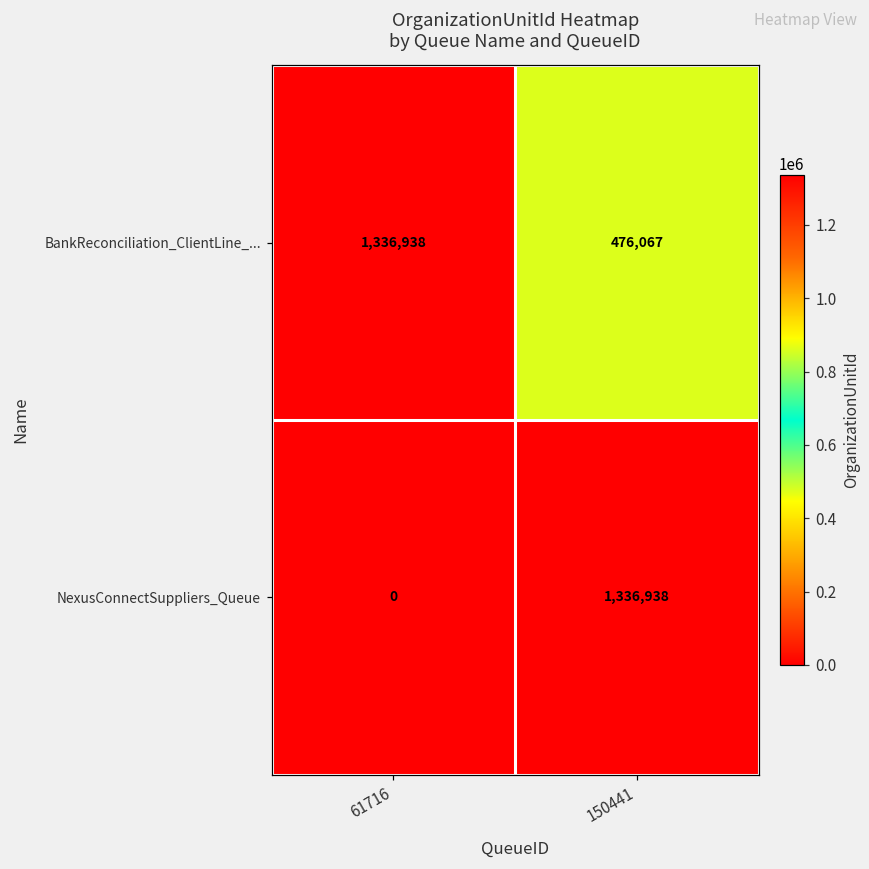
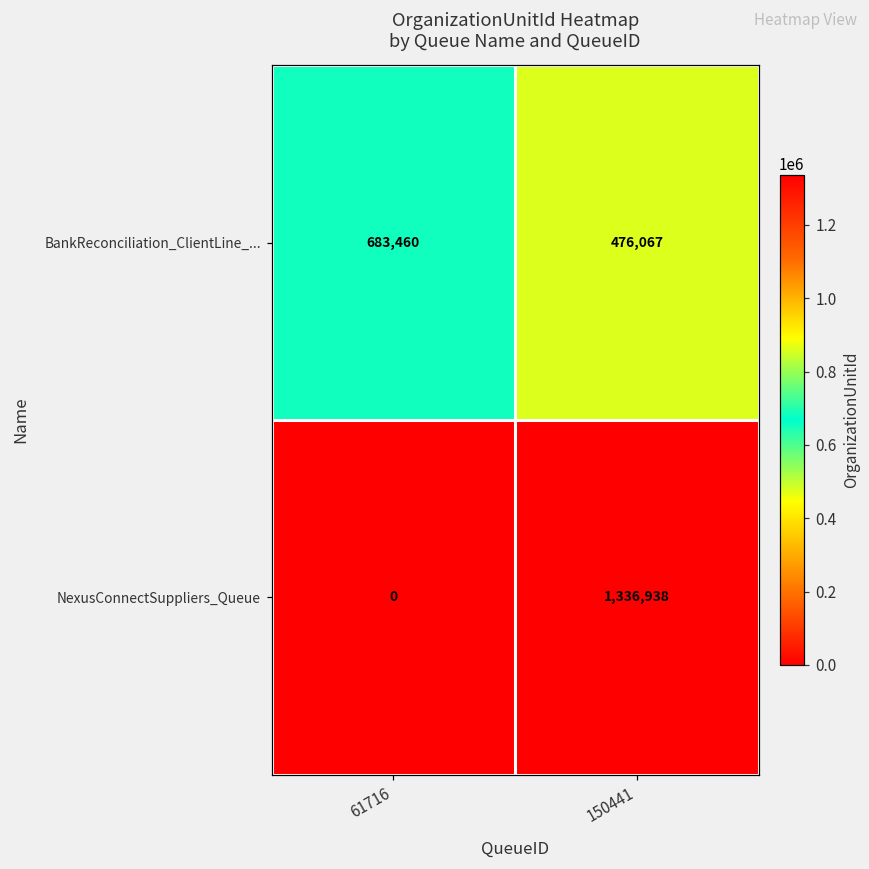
BankReconciliation_ClientLine_..., 61716: 1,336,938 -> 683,460
